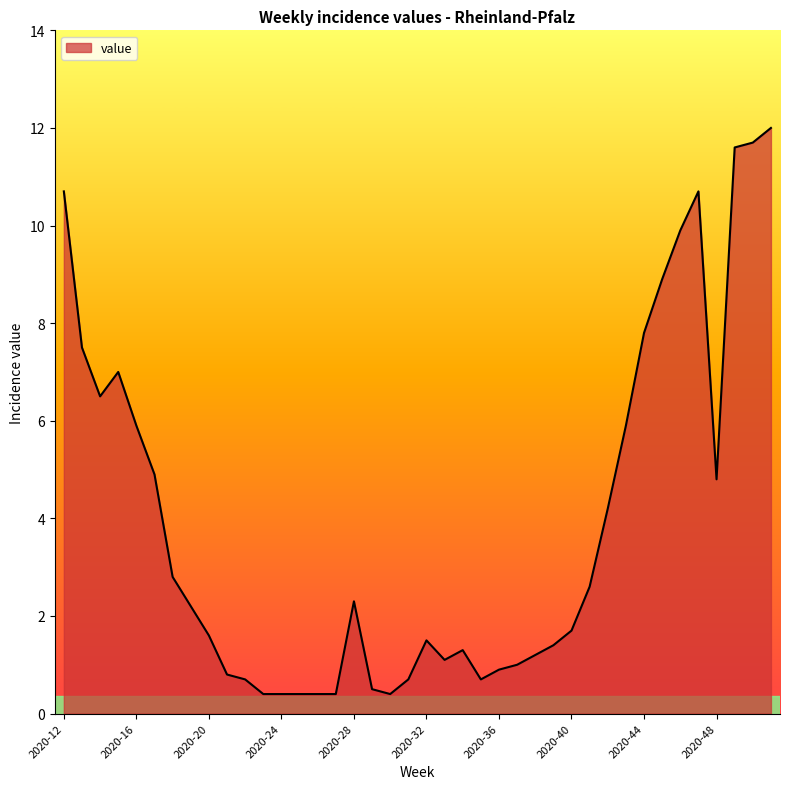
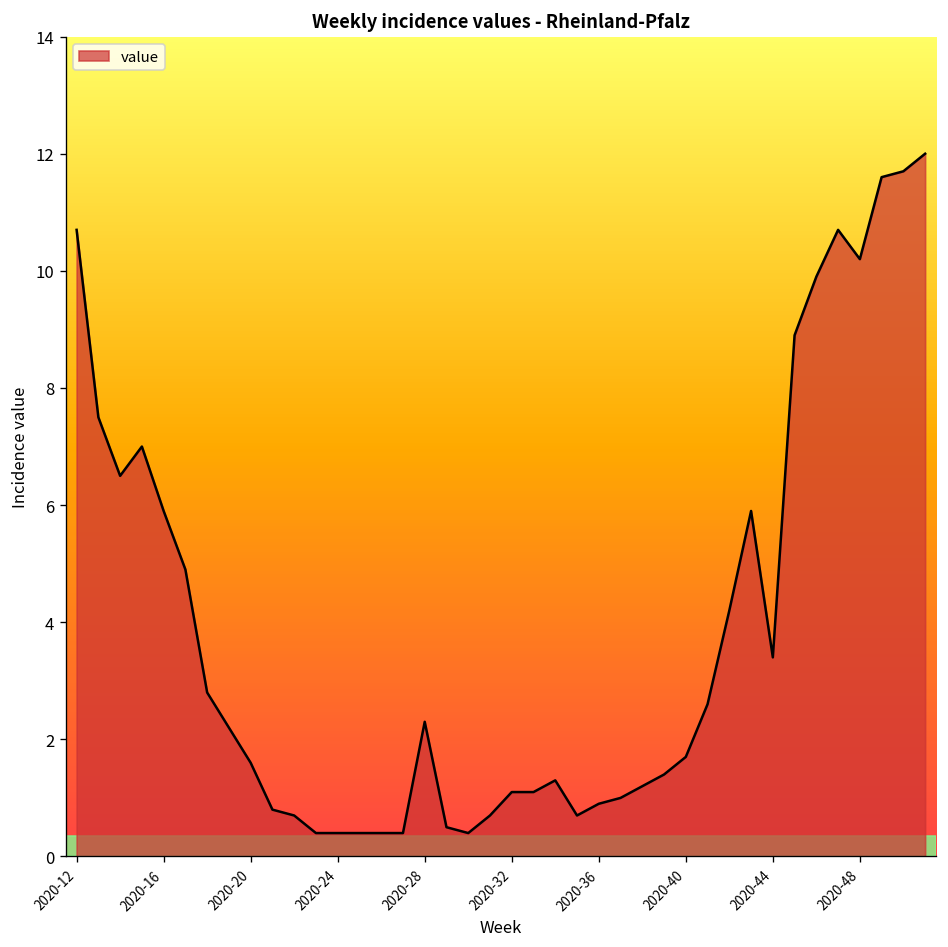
2020-32: 1.5 -> 1.1
2020-44: 7.8 -> 3.4
2020-48: 4.8 -> 10.2
